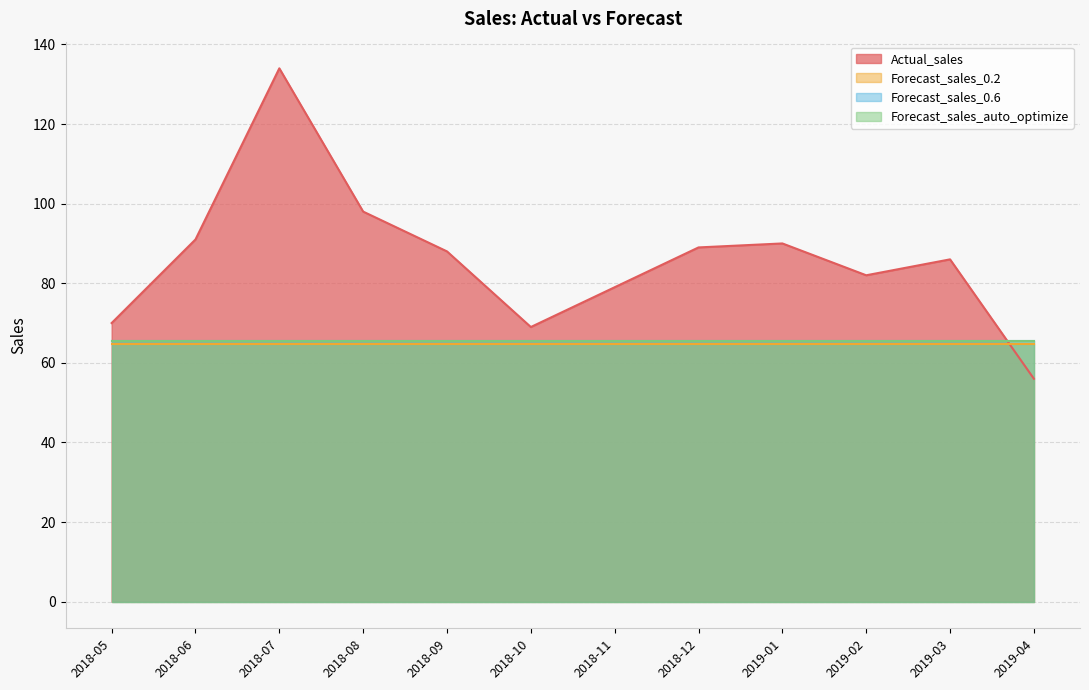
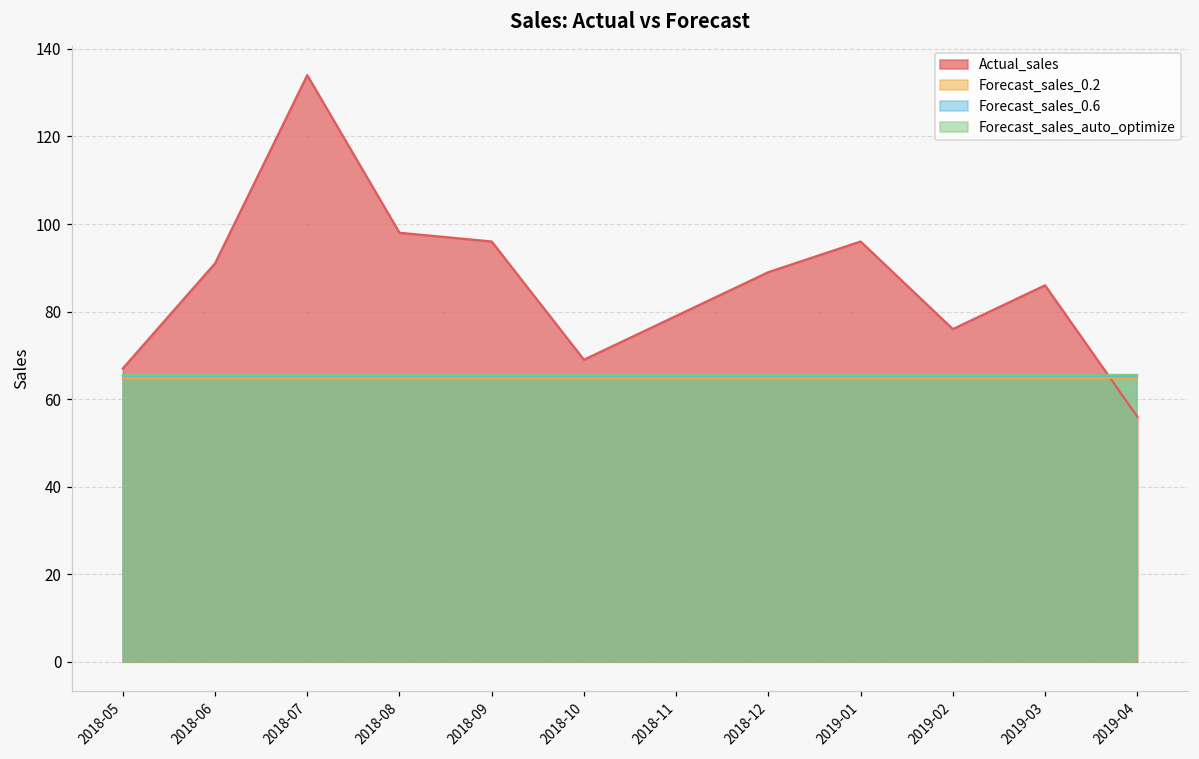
Actual_sales, 2018-05: 70 -> 67
Actual_sales, 2018-09: 88 -> 96
Actual_sales, 2019-01: 90 -> 96
Actual_sales, 2019-02: 82 -> 76
